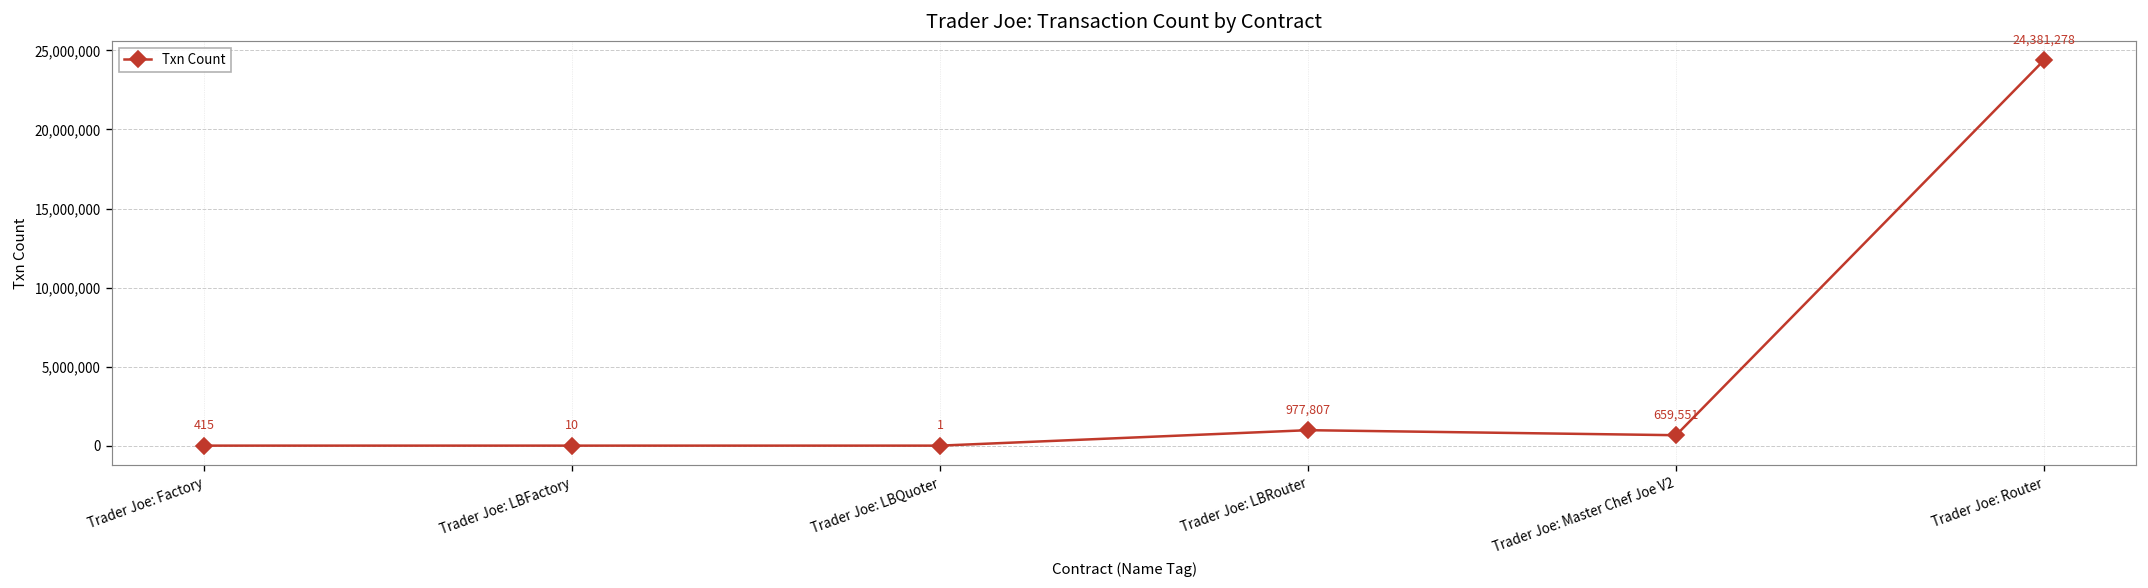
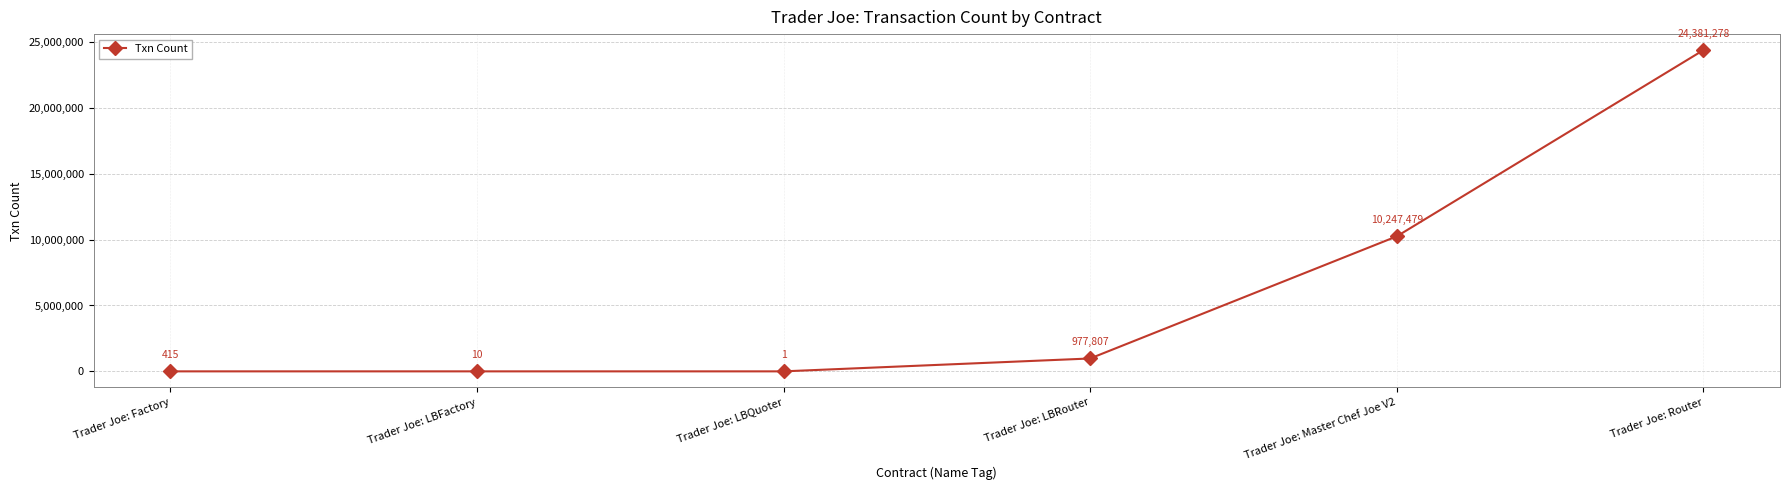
Trader Joe: Master Chef Joe V2: 659,551 -> 10,247,479
